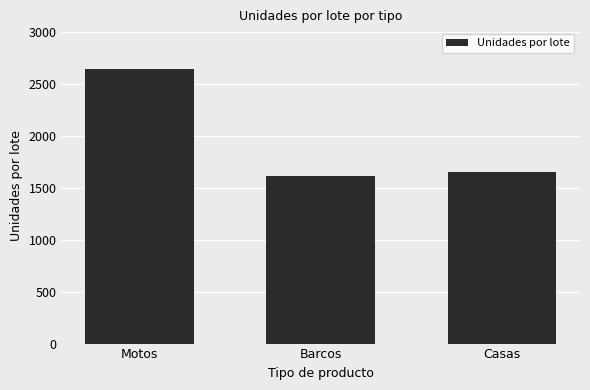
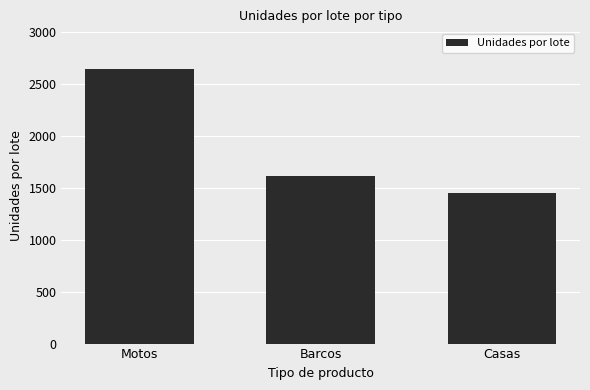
Casas: 1650 -> 1450
